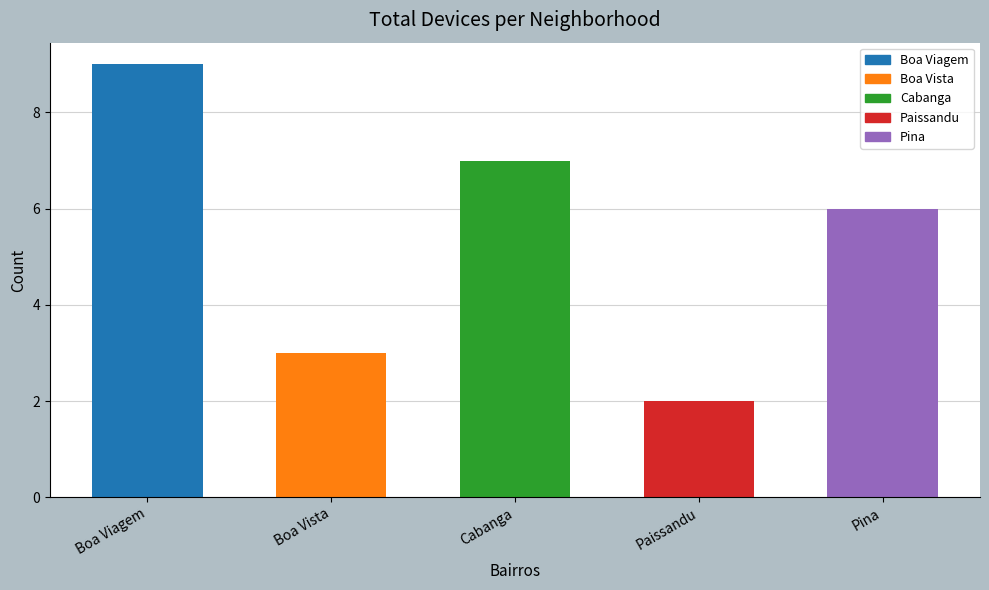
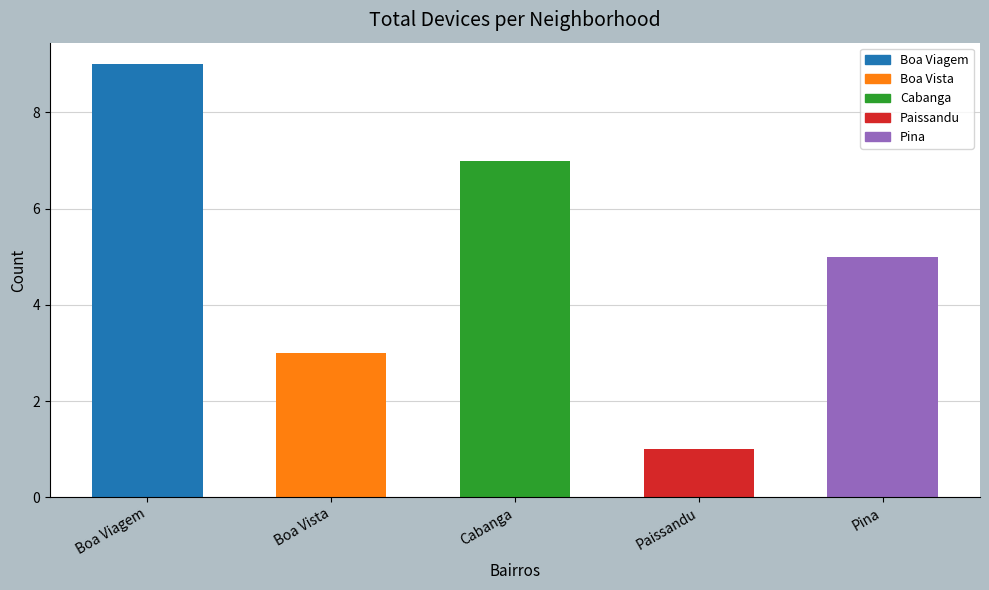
Paissandu: 2 -> 1
Pina: 6 -> 5
